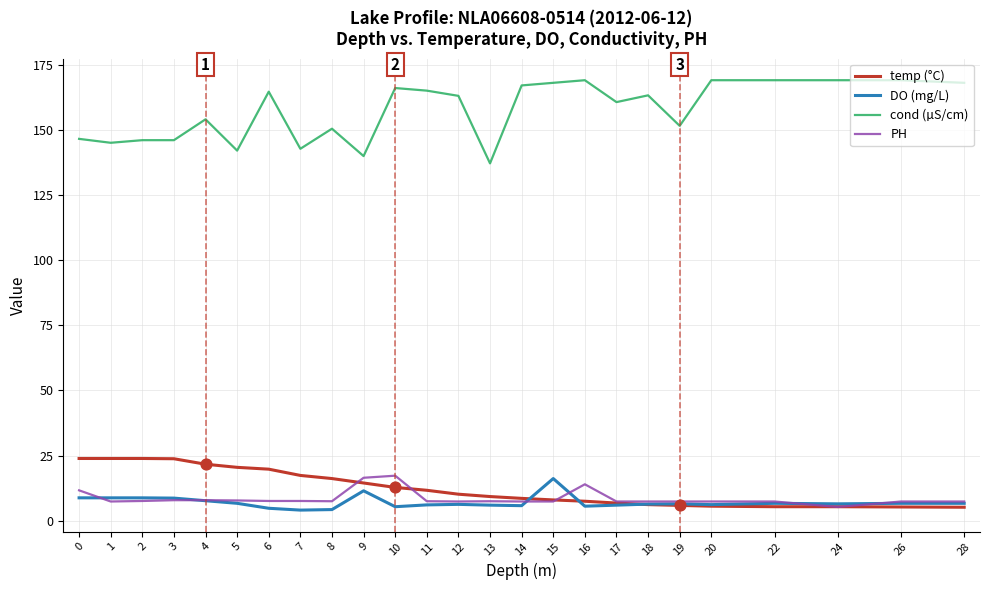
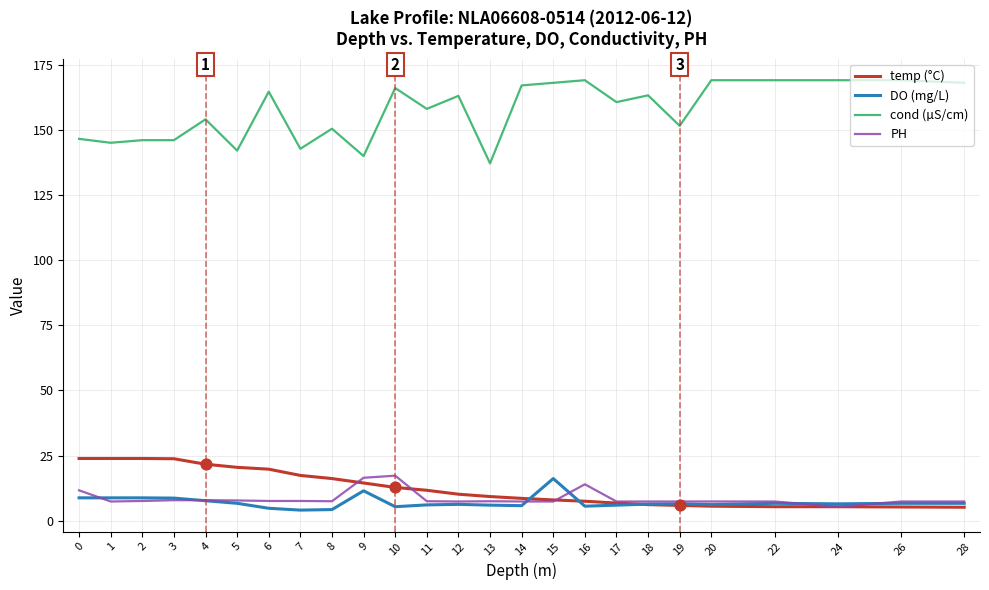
cond (µS/cm), 11: 165 -> 158
